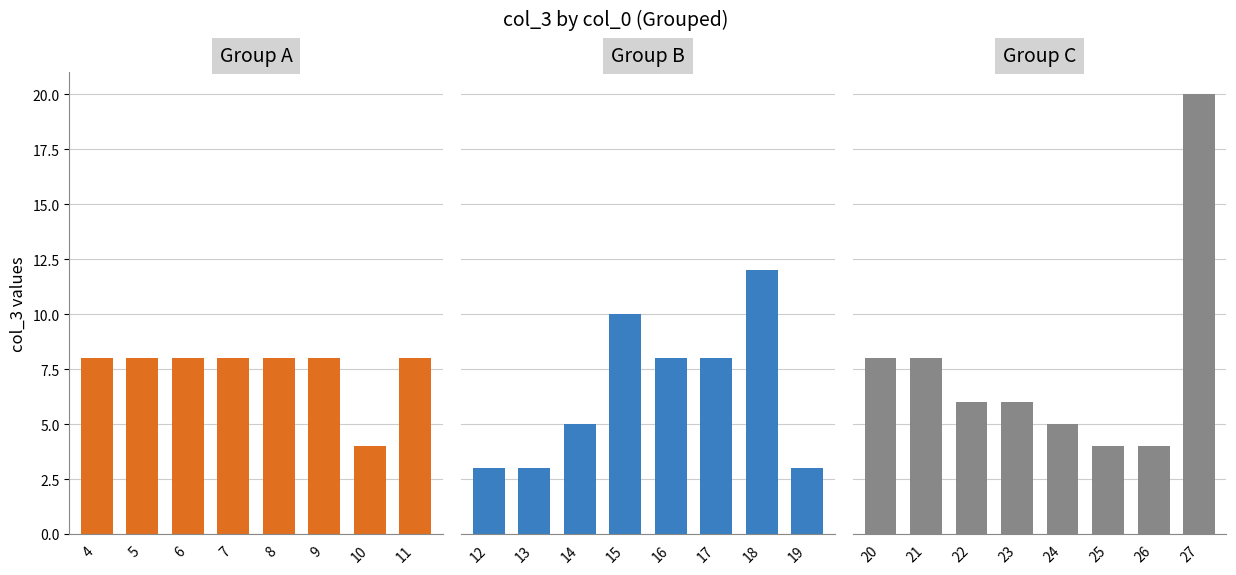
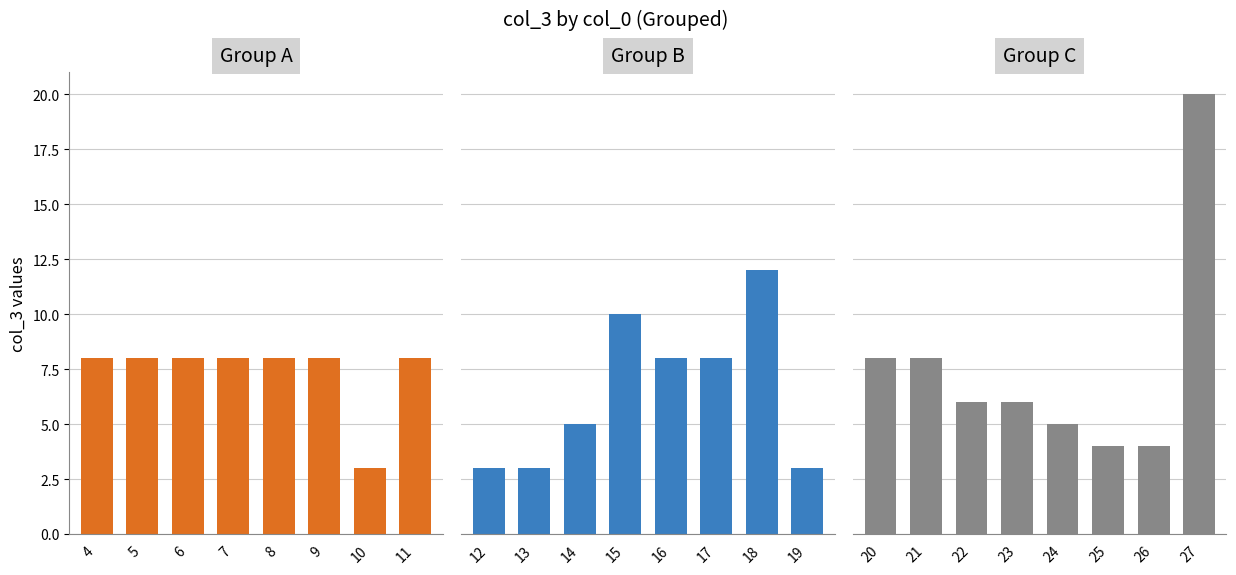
Group A, 10: 4 -> 3
